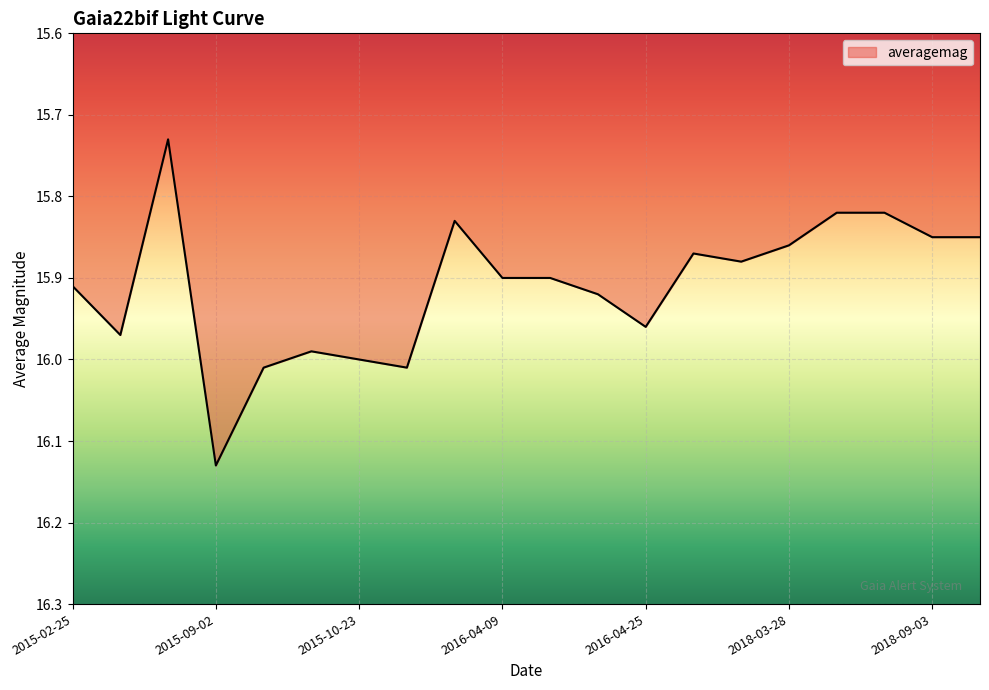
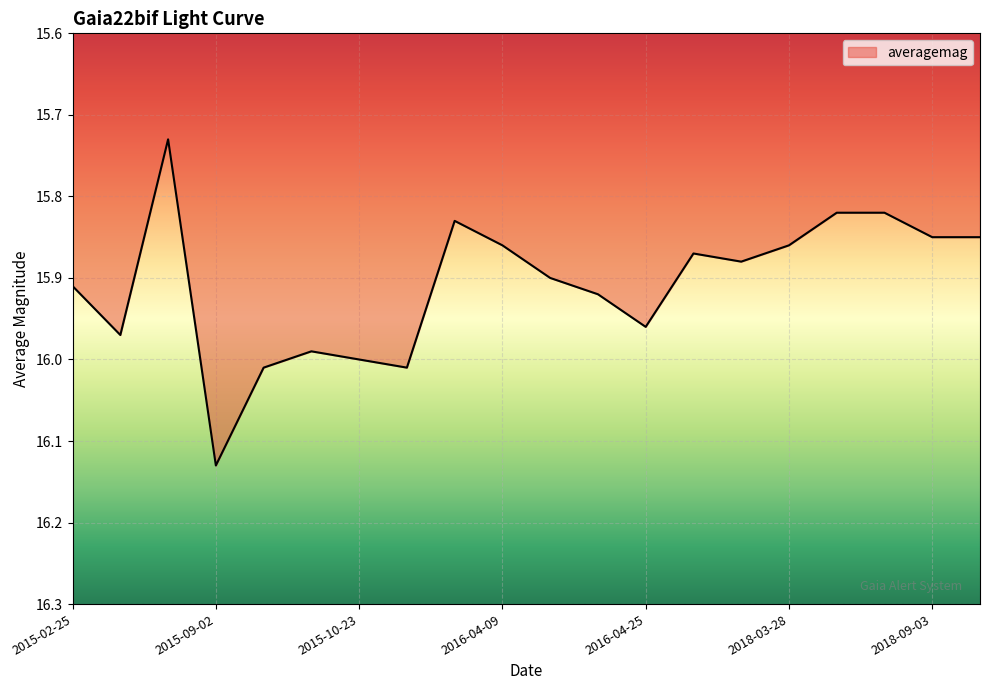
2016-04-09: 15.90 -> 15.86
